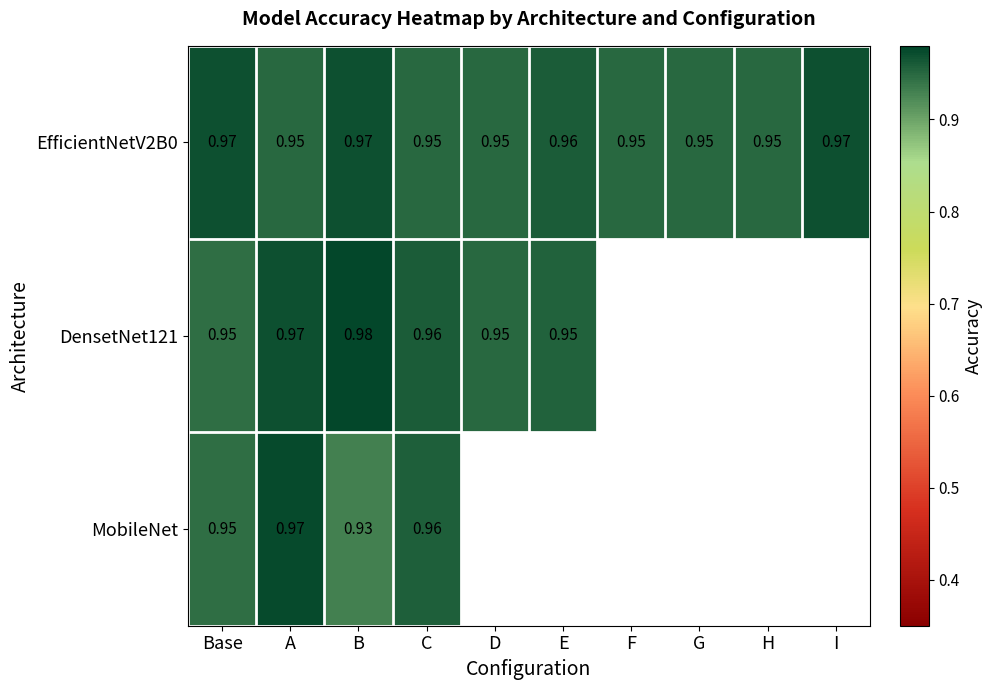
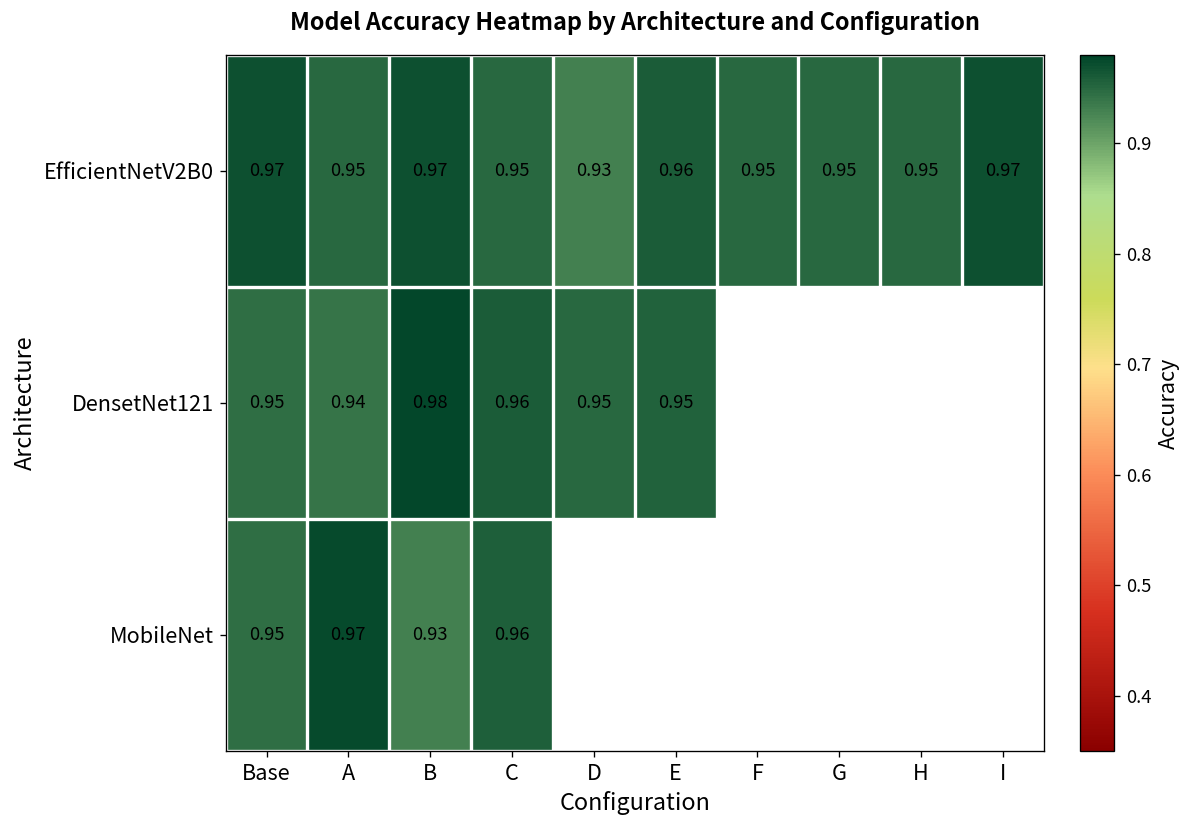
EfficientNetV2B0, D: 0.95 -> 0.93
DensetNet121, A: 0.97 -> 0.94
